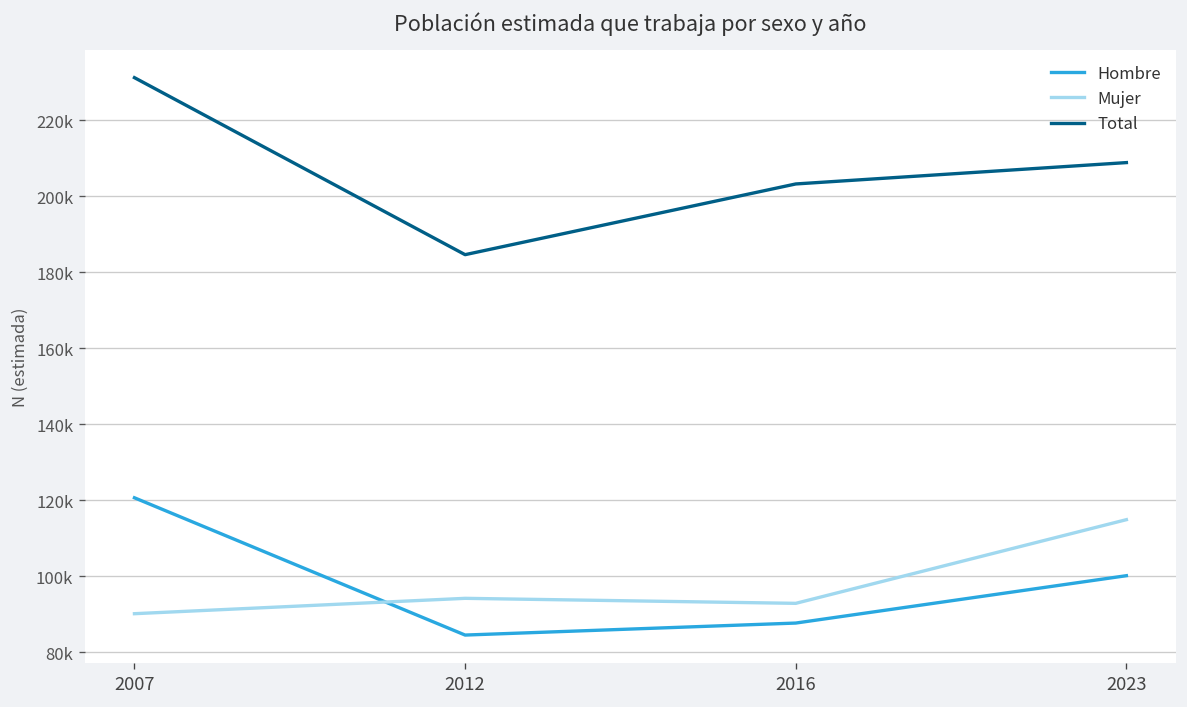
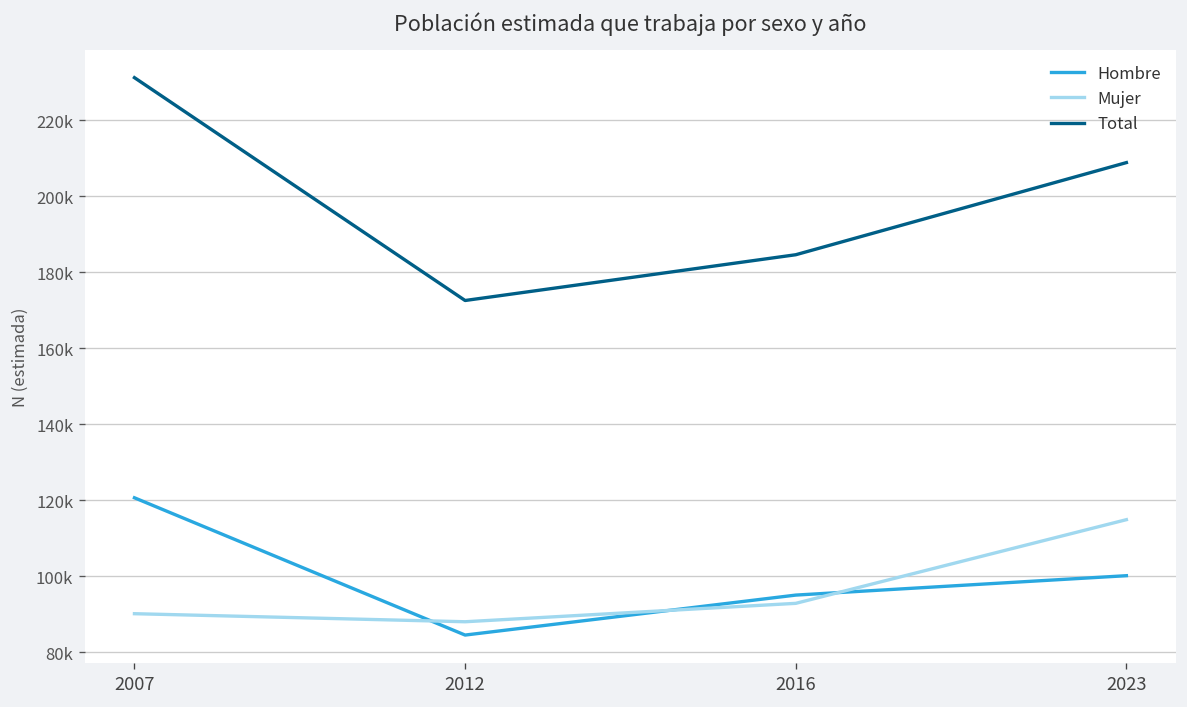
Mujer, 2012: 94000 -> 88000
Total, 2012: 185000 -> 173000
Hombre, 2016: 88000 -> 95000
Total, 2016: 203000 -> 185000
